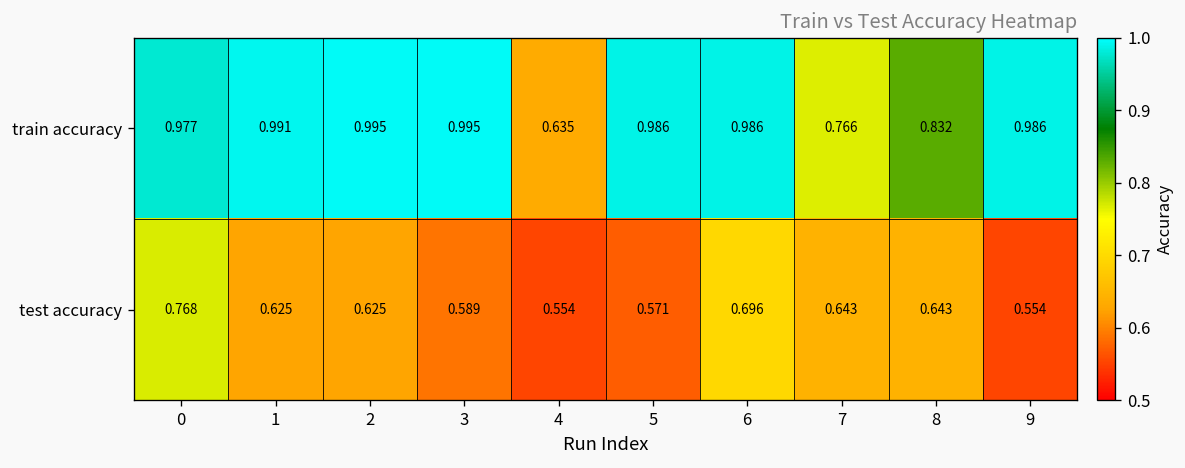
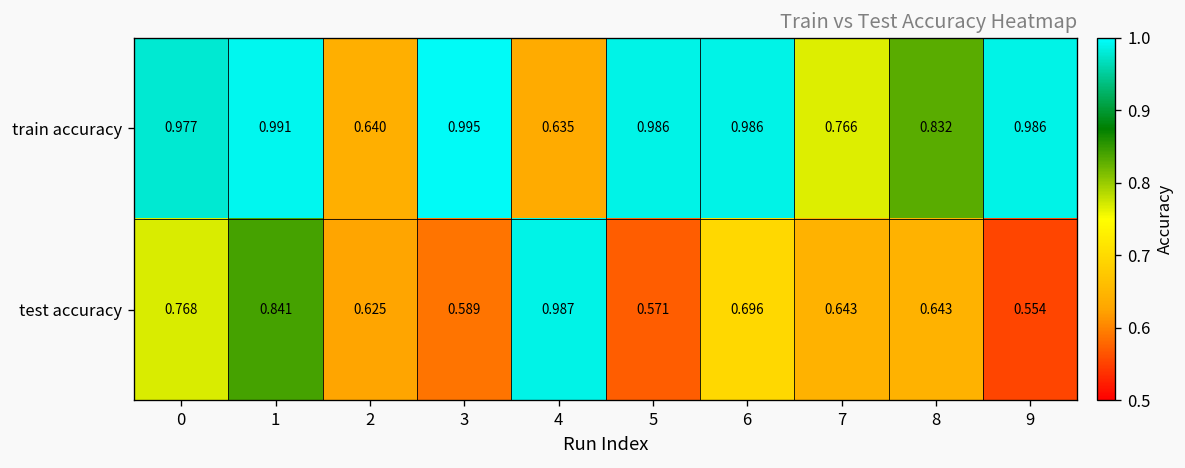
train accuracy, 2: 0.995 -> 0.640
test accuracy, 1: 0.625 -> 0.841
test accuracy, 4: 0.554 -> 0.987
